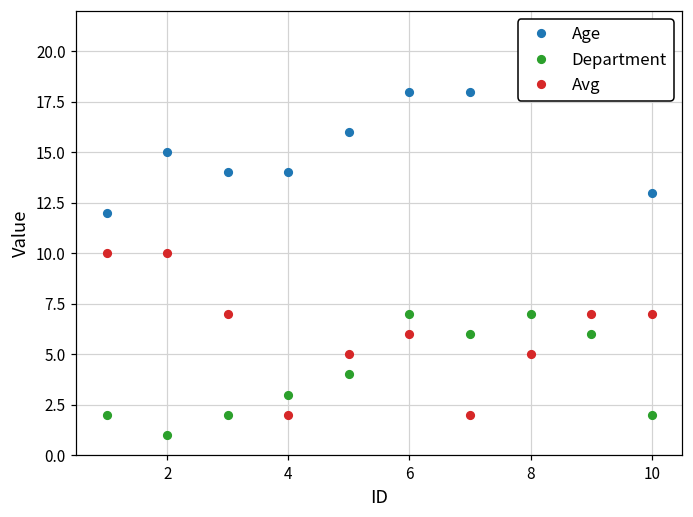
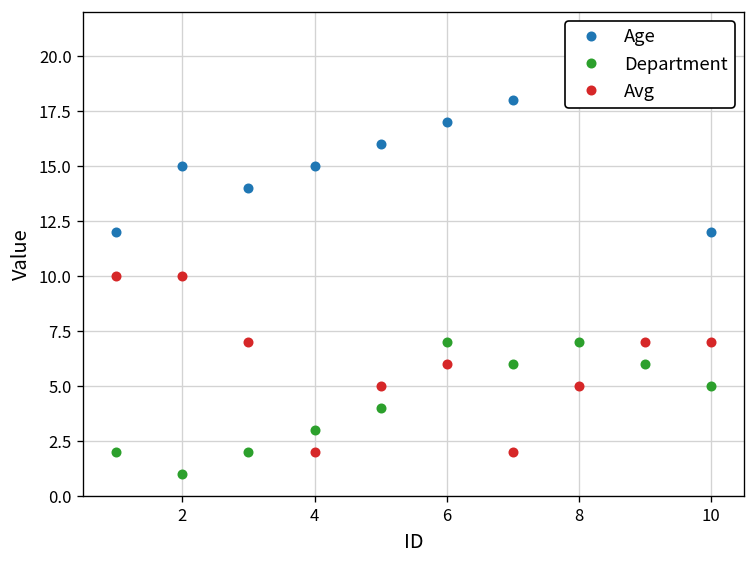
Age, 4: 14 -> 15
Age, 6: 18 -> 17
Age, 10: 13 -> 12
Department, 10: 2 -> 5
